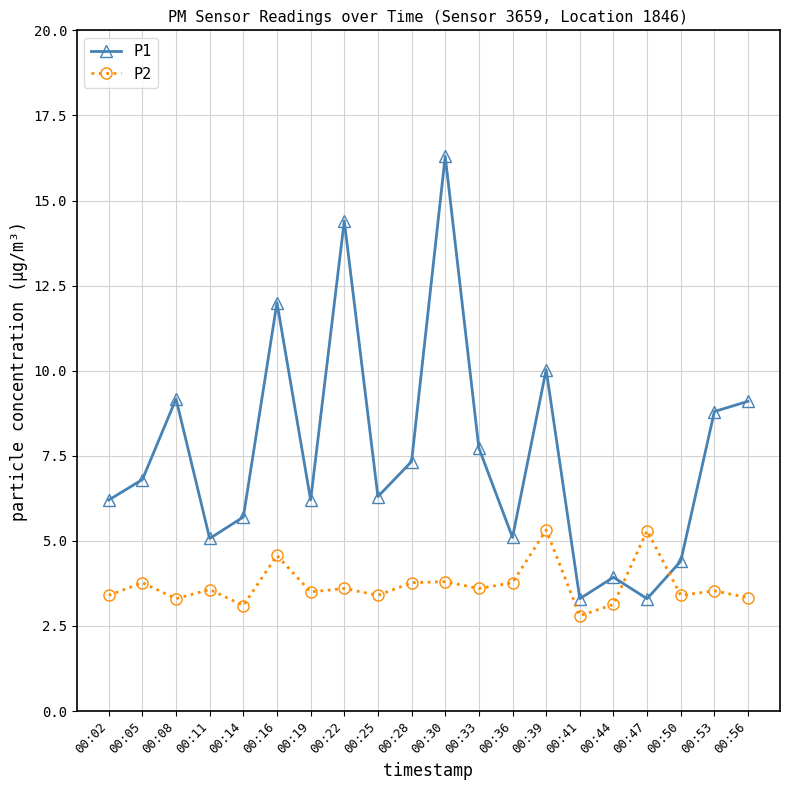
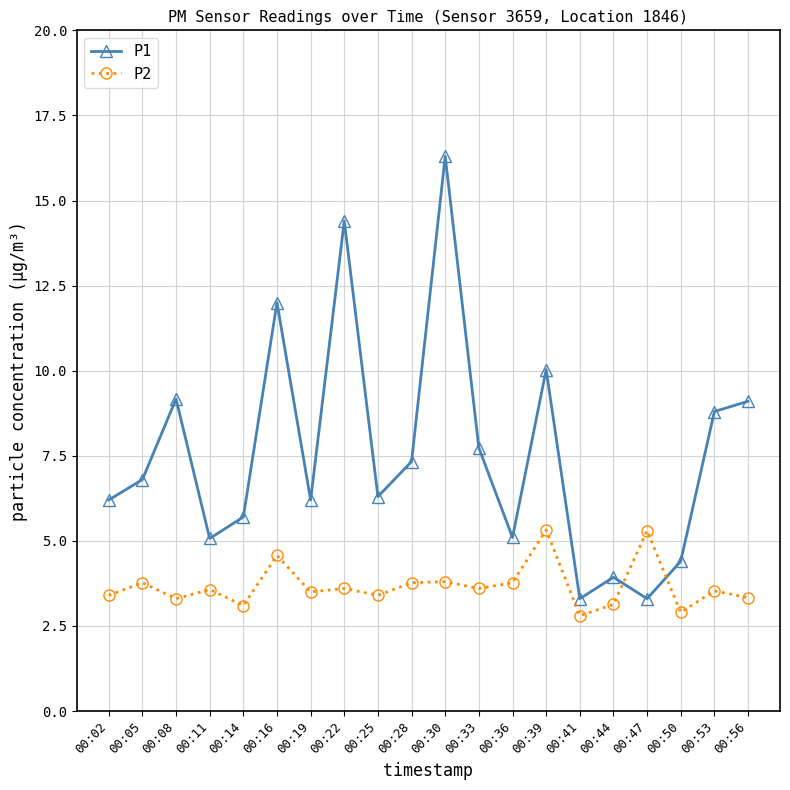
P2, 00:50: 3.4 -> 2.9
